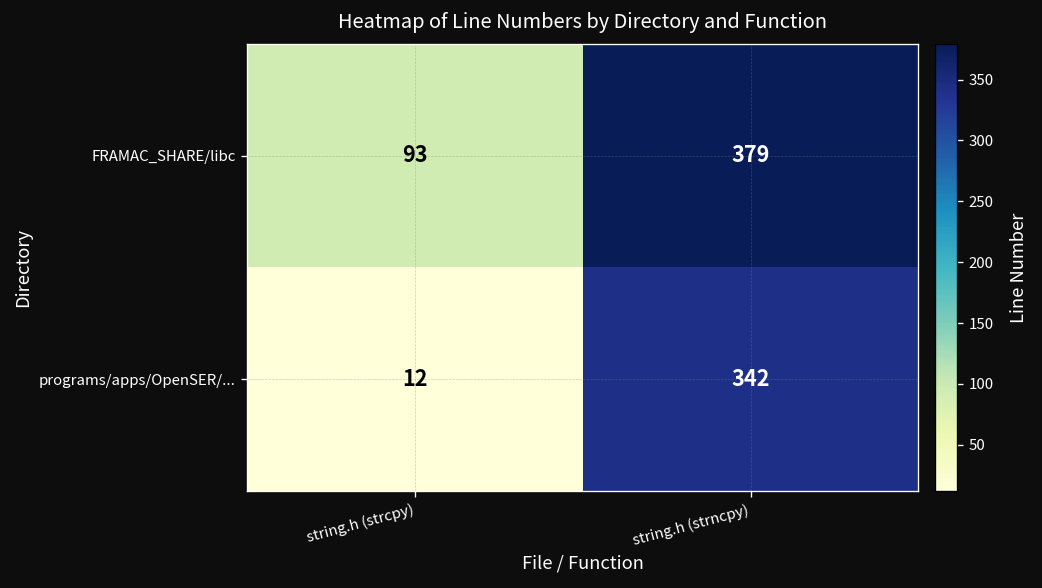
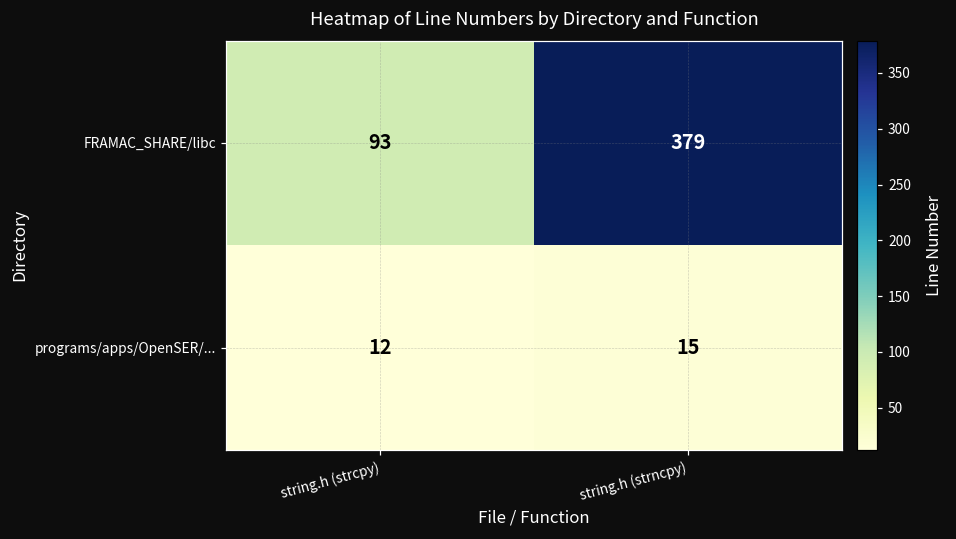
programs/apps/OpenSER/..., string.h (strncpy): 342 -> 15
